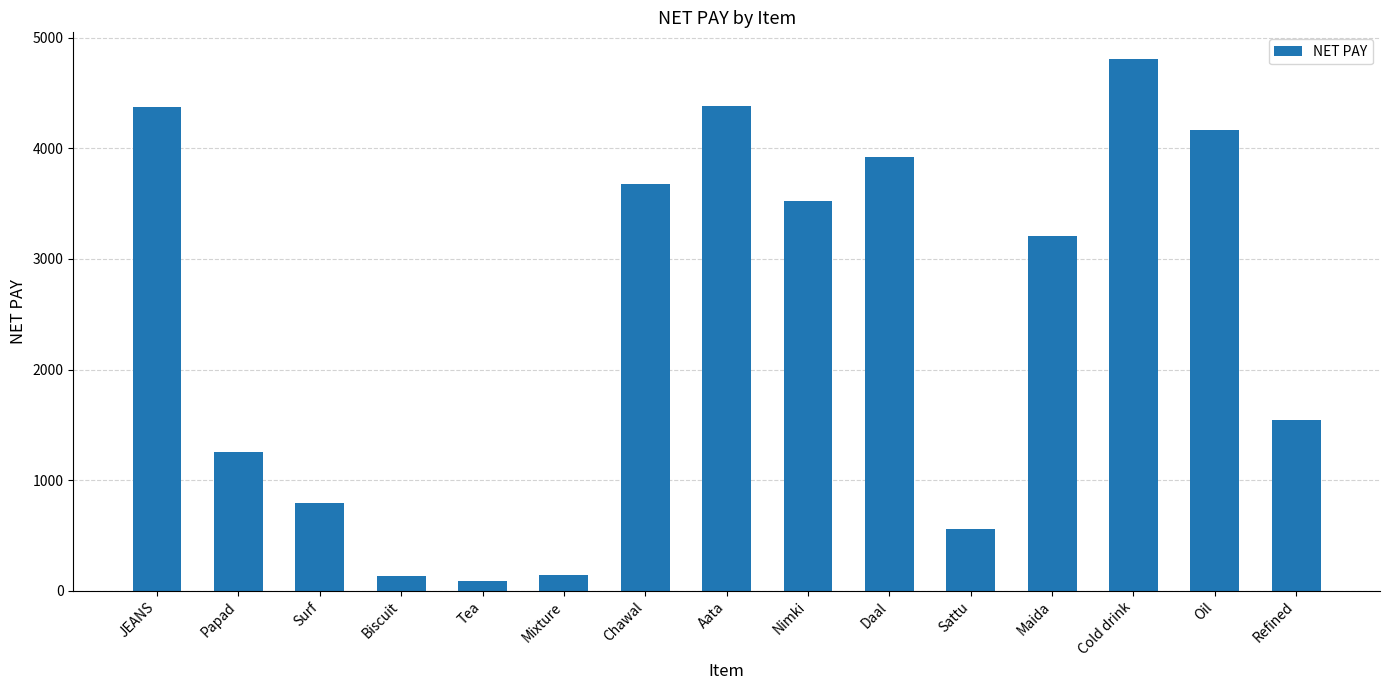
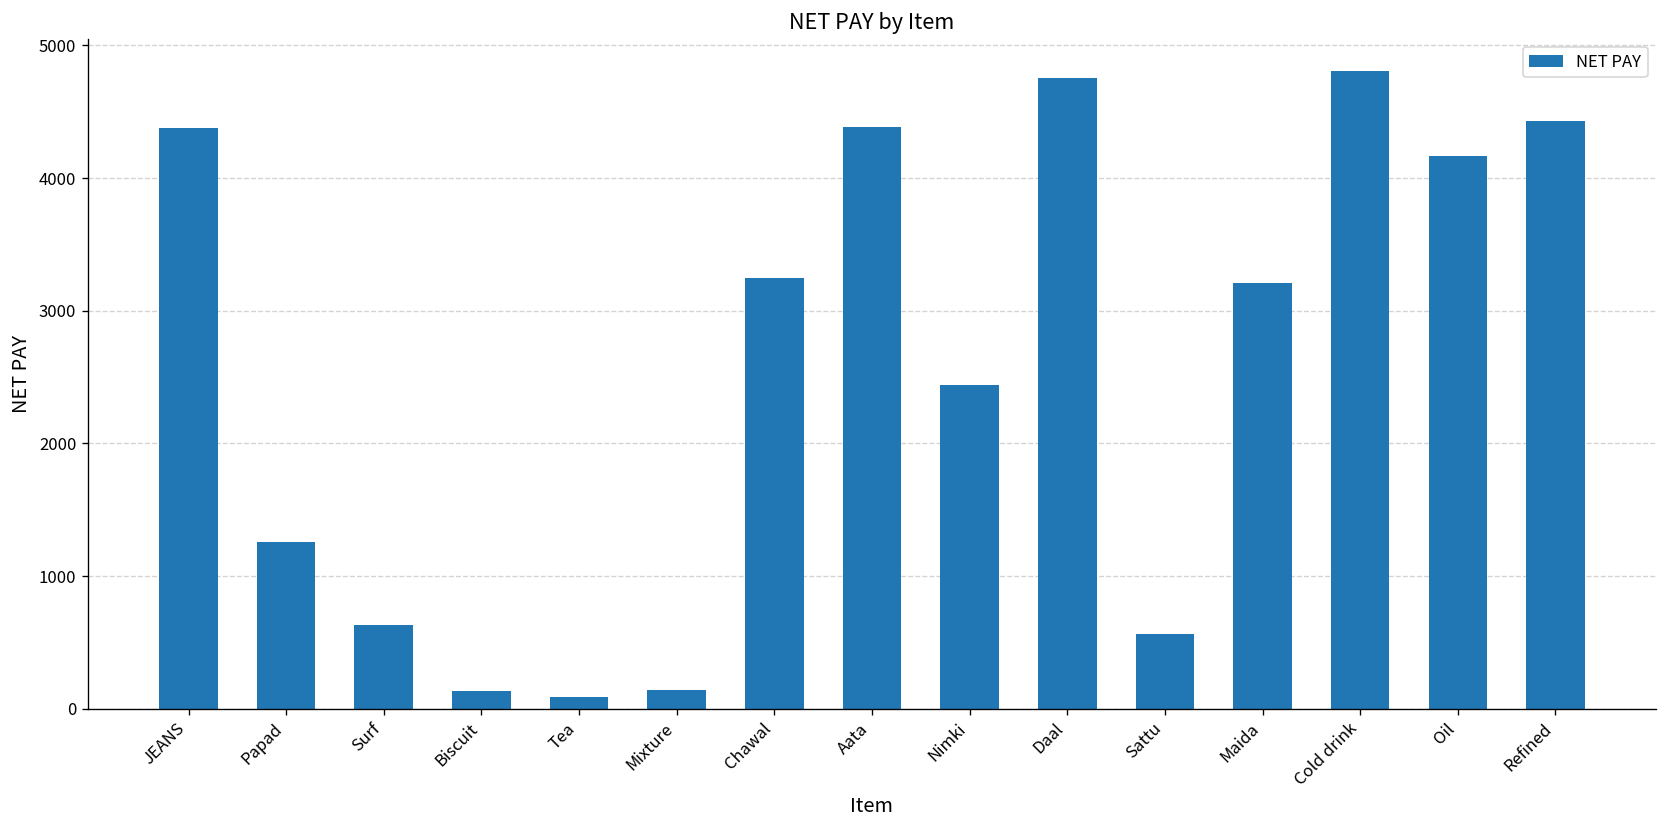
Surf: 790 -> 630
Chawal: 3680 -> 3250
Nimki: 3530 -> 2440
Daal: 3920 -> 4760
Refined: 1550 -> 4430
